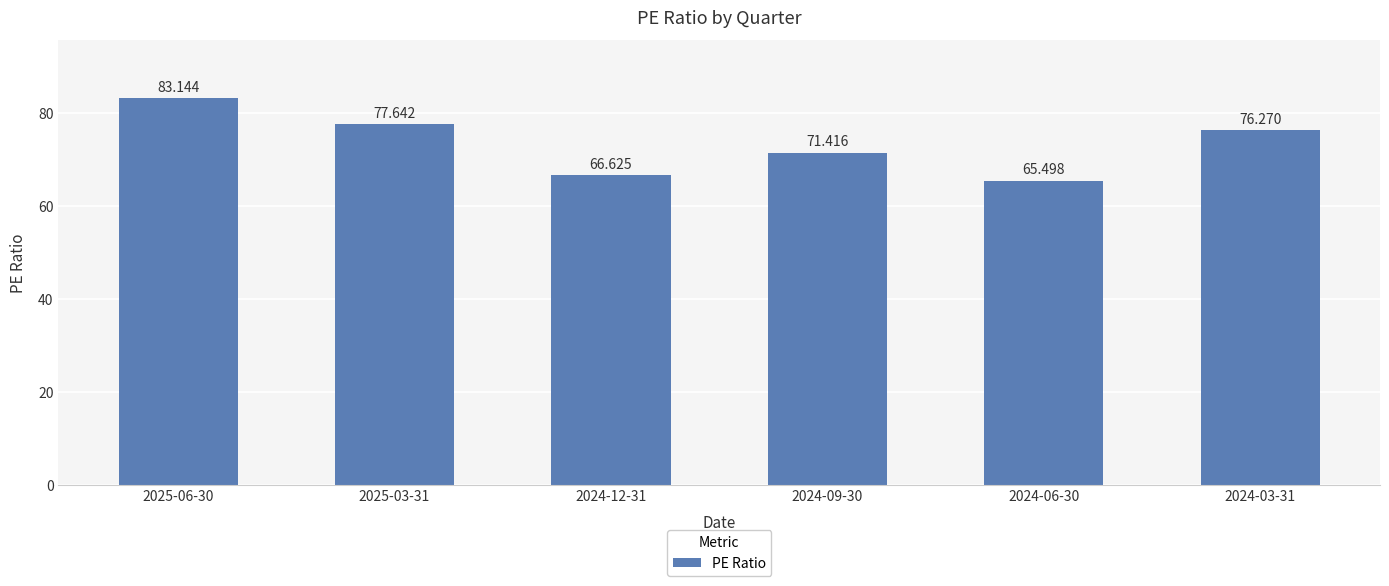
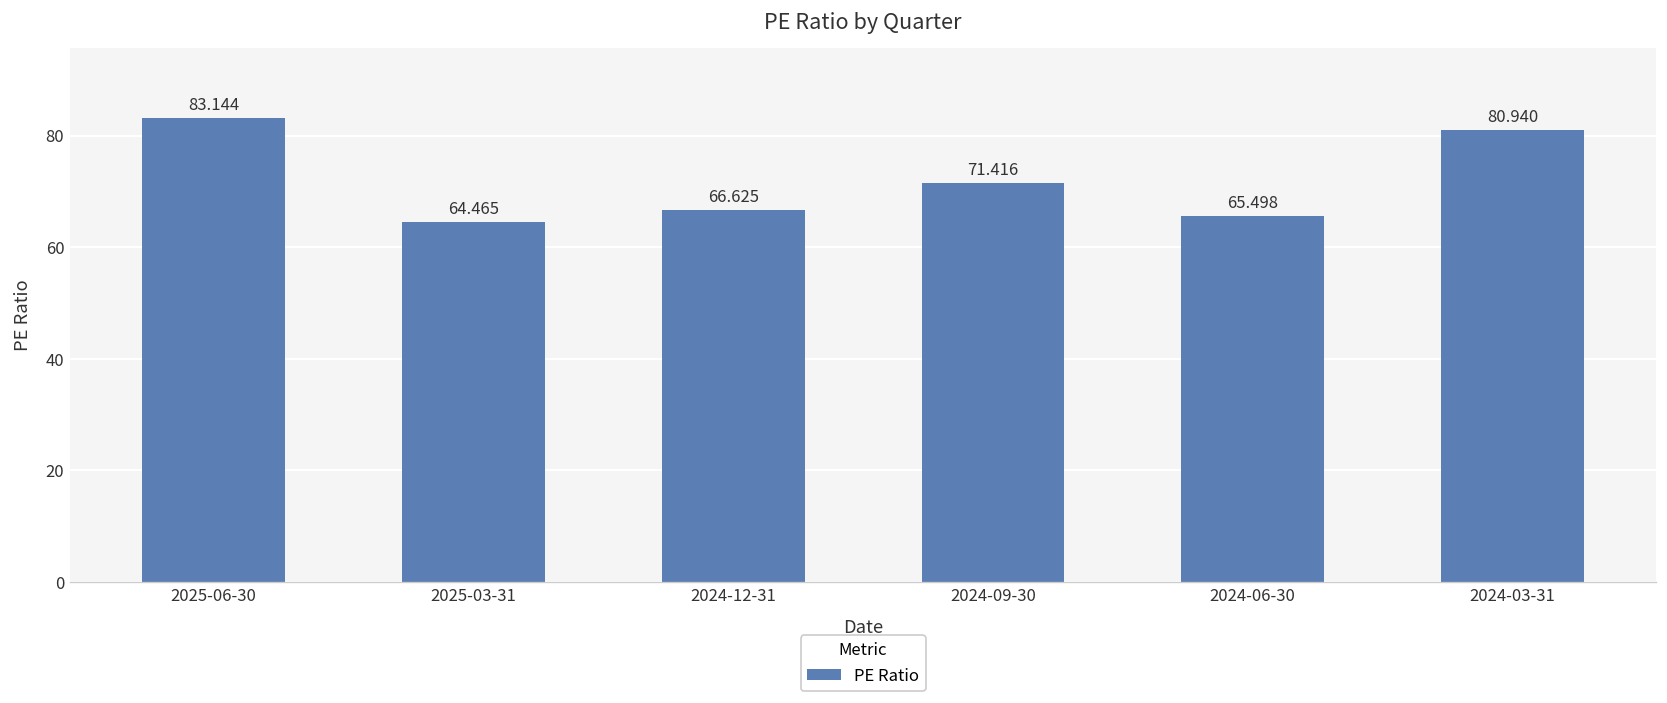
2025-03-31: 77.642 -> 64.465
2024-03-31: 76.270 -> 80.940
